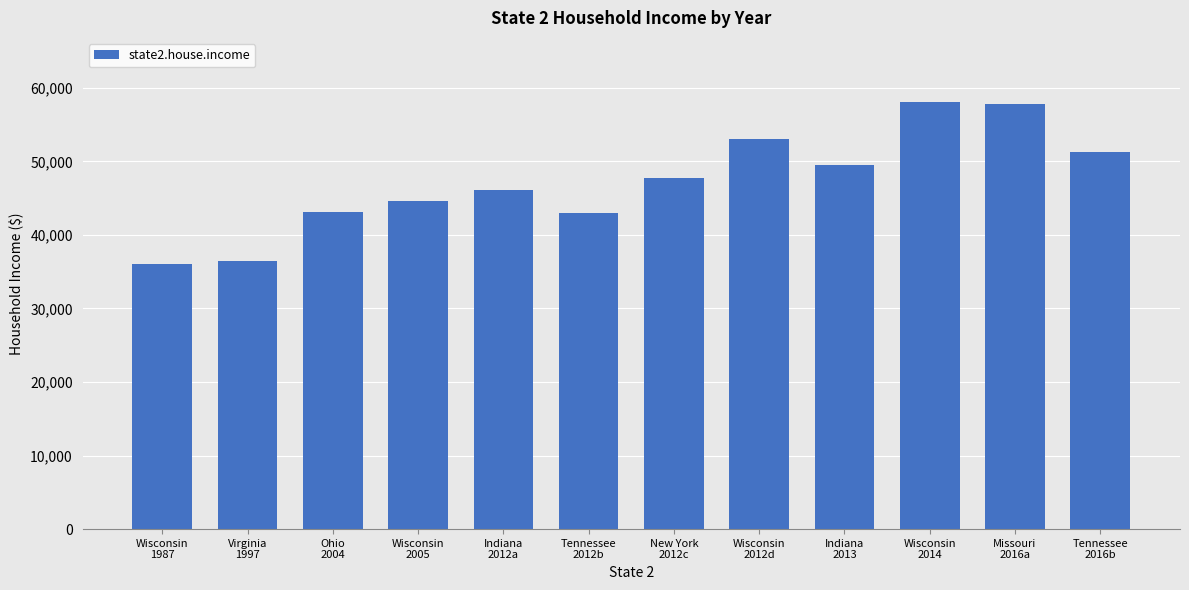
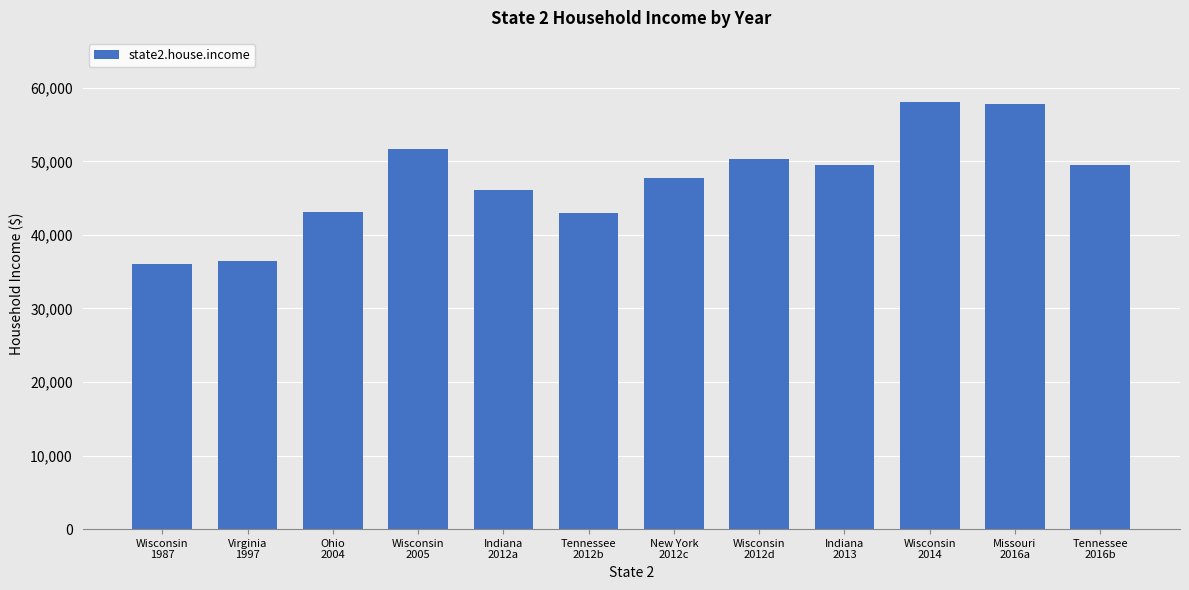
Wisconsin 2005: 45,000 -> 52,000
Wisconsin 2012d: 53,000 -> 50,000
Tennessee 2016b: 51,000 -> 49,000
